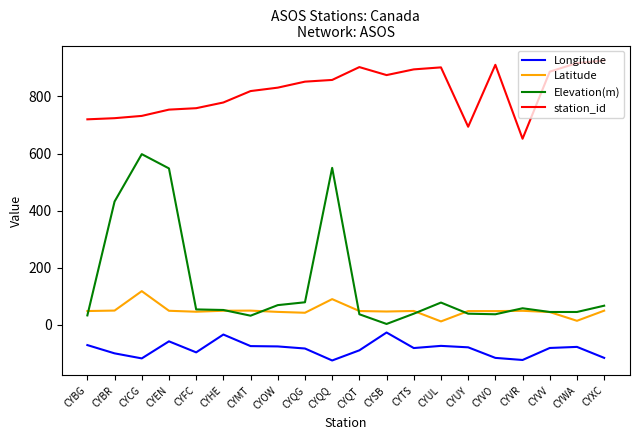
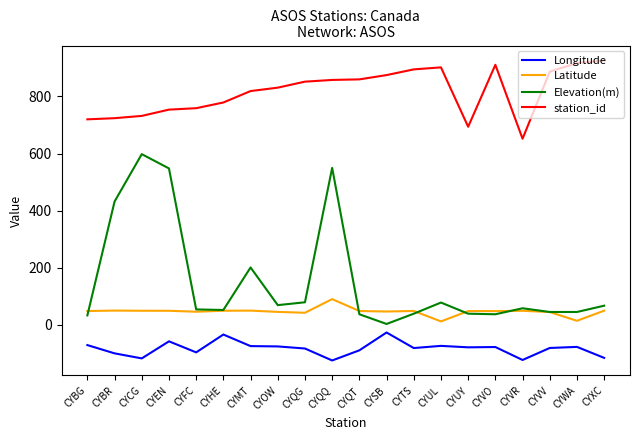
Latitude, CYCG: 120 -> 50
Elevation(m), CYMT: 30 -> 200
station_id, CYQT: 900 -> 860
Longitude, CYVO: -120 -> -80
